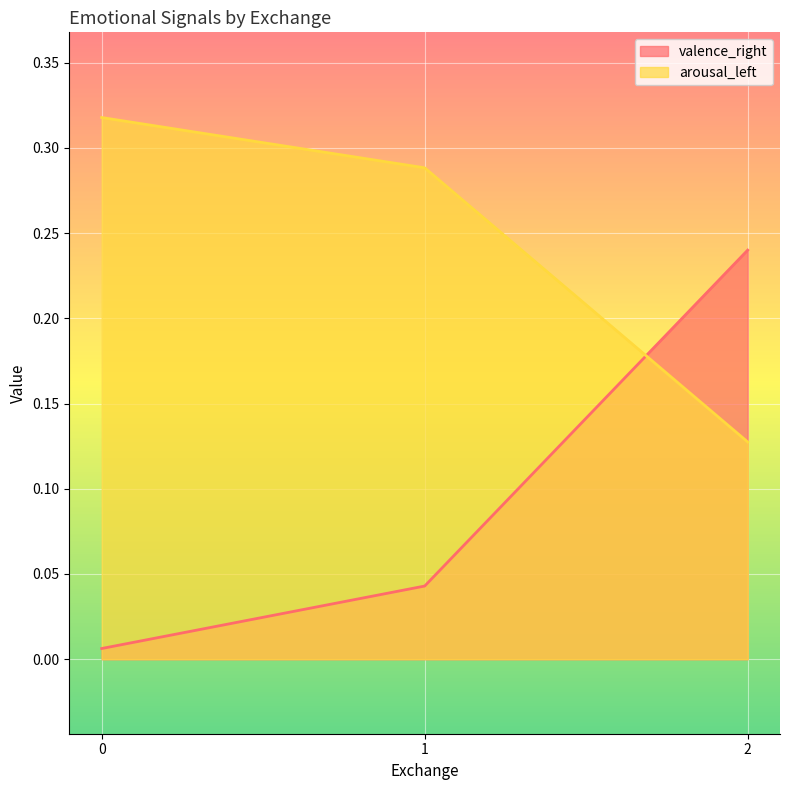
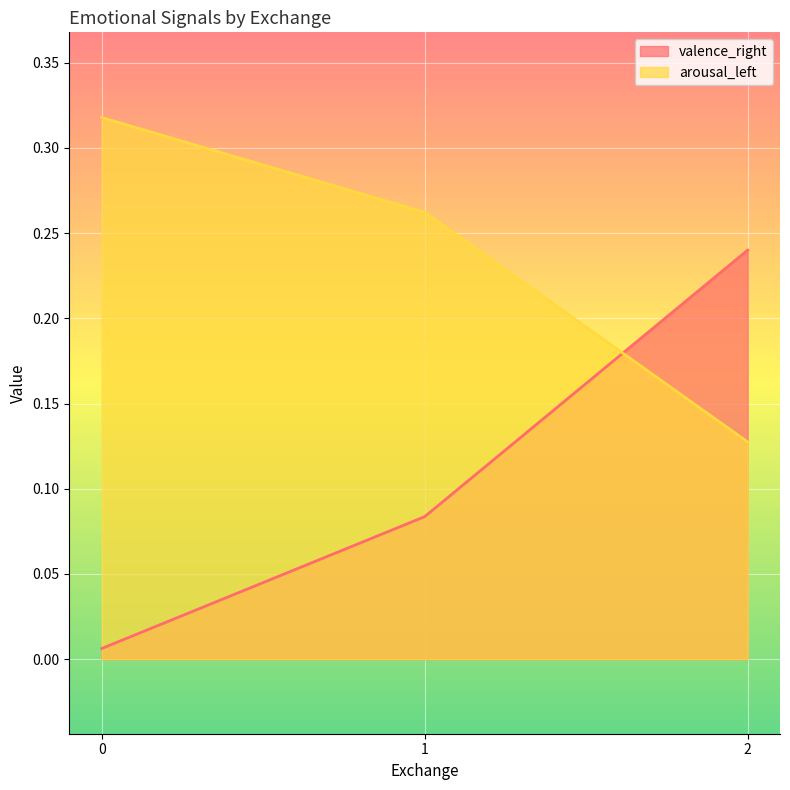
valence_right, 1: 0.043 -> 0.084
arousal_left, 1: 0.288 -> 0.262
